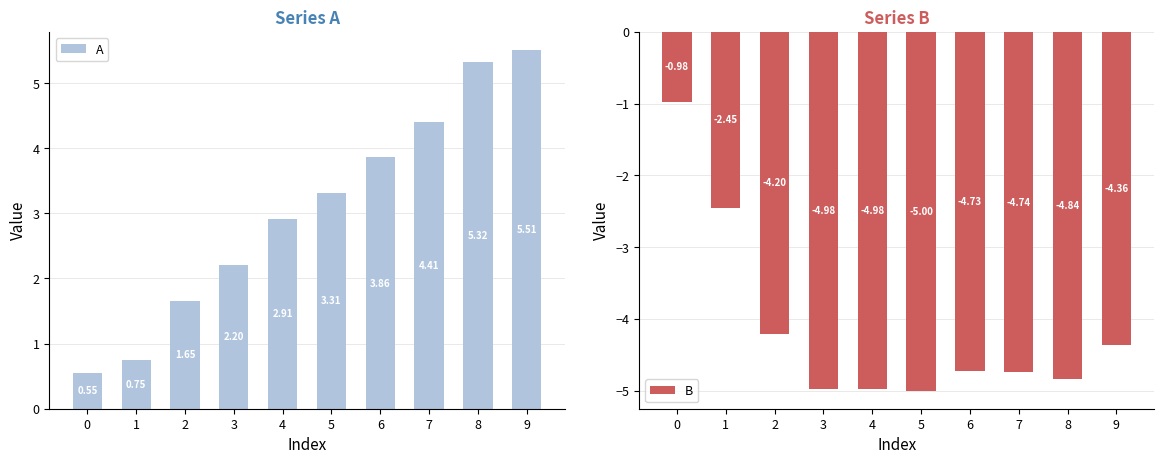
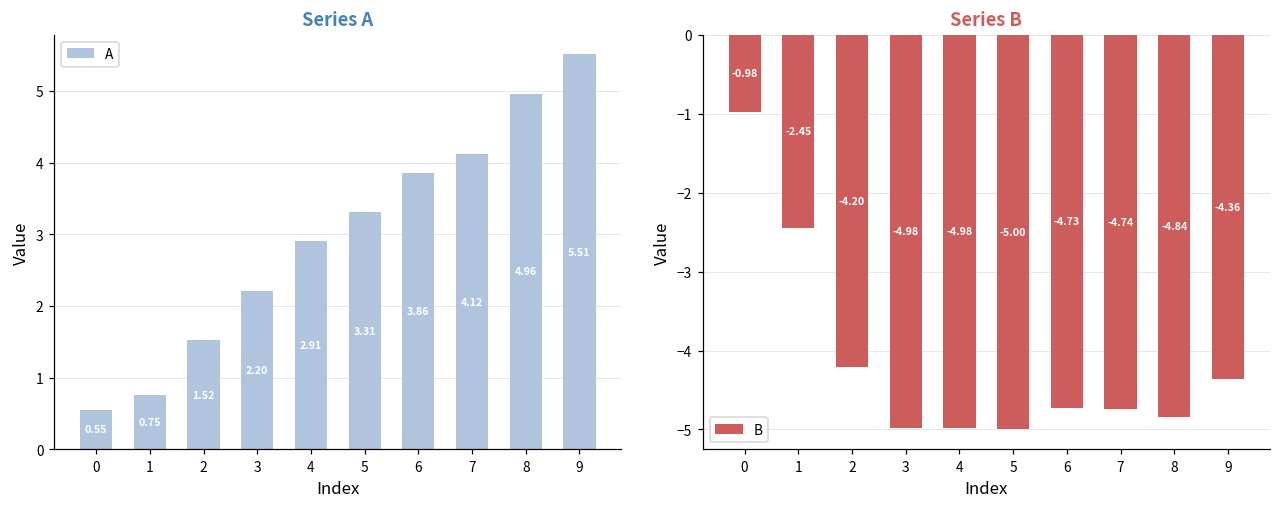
Series A, 2: 1.65 -> 1.52
Series A, 7: 4.41 -> 4.12
Series A, 8: 5.32 -> 4.96
